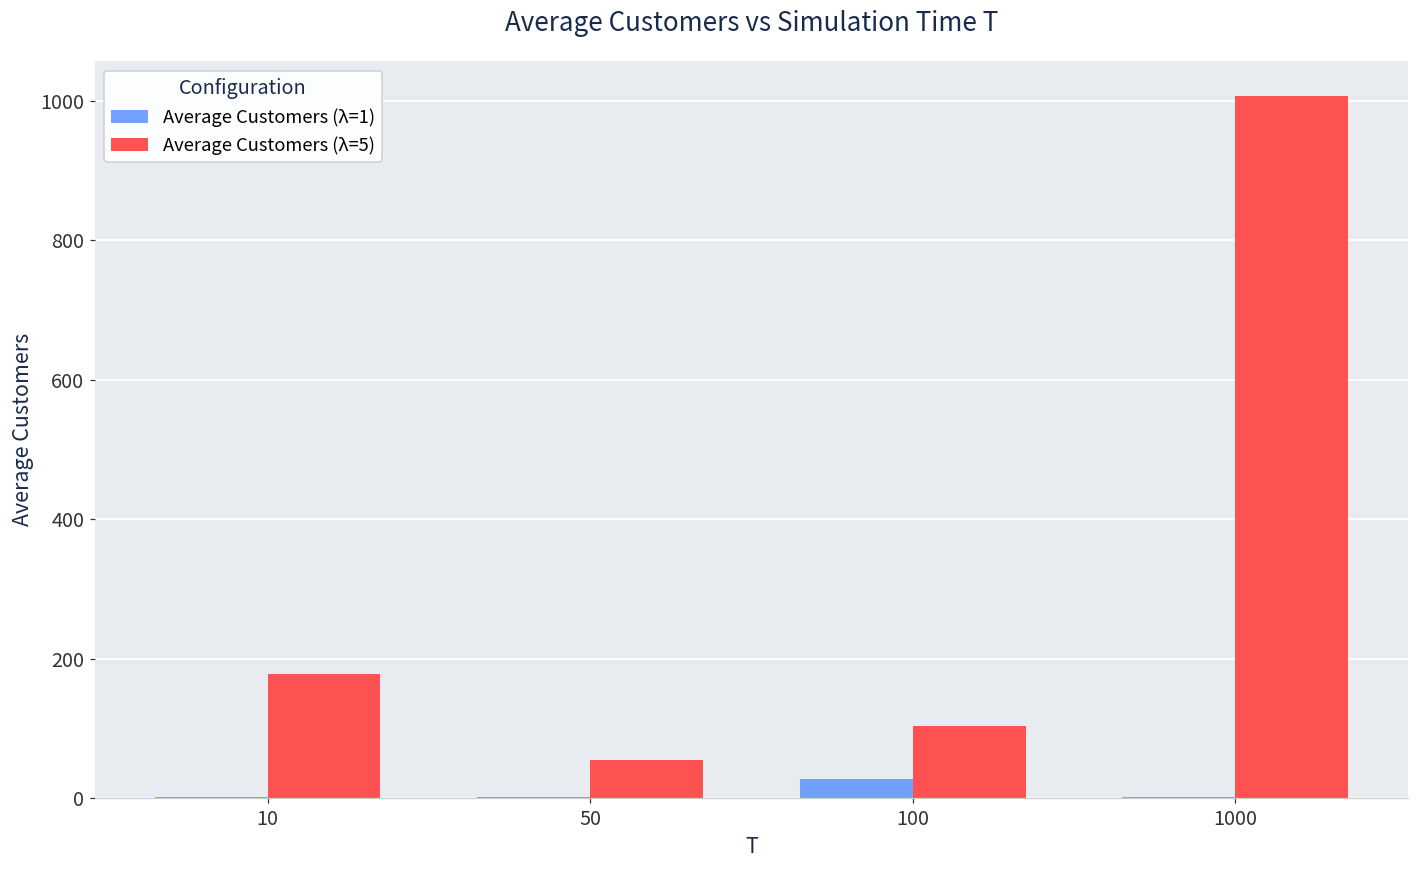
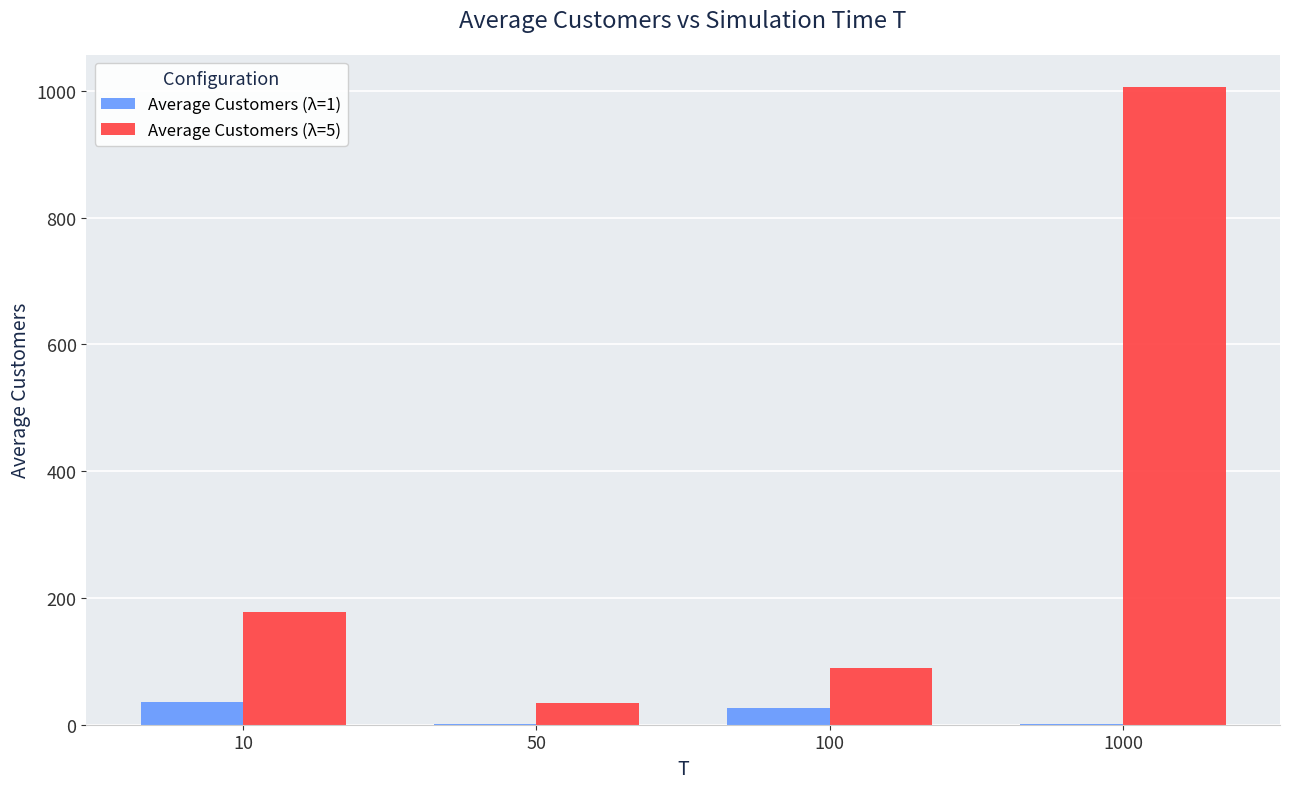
Average Customers (λ=1), 10: 0 -> 40
Average Customers (λ=5), 50: 60 -> 30
Average Customers (λ=5), 100: 100 -> 90
